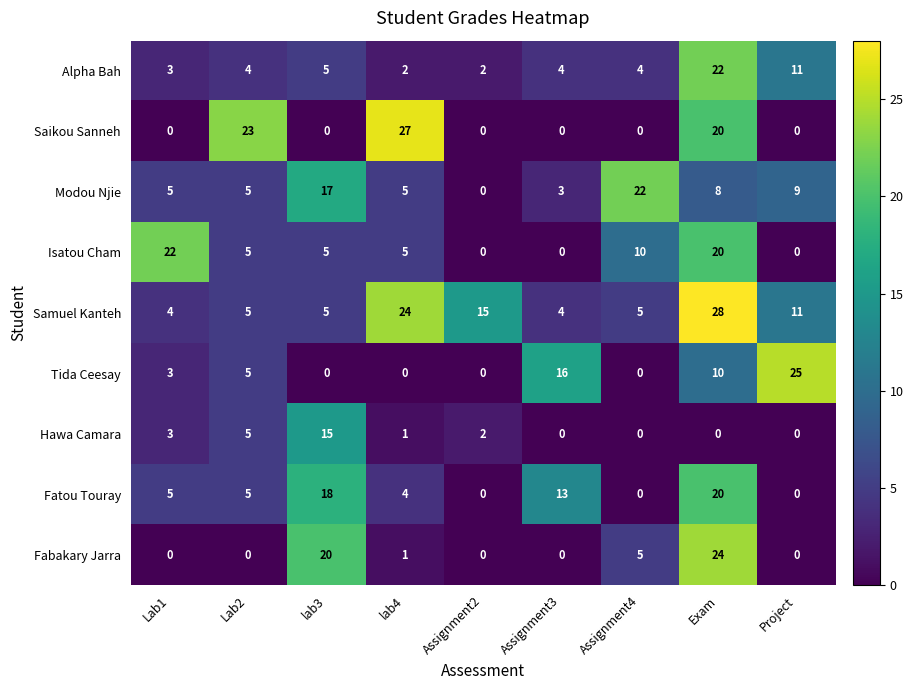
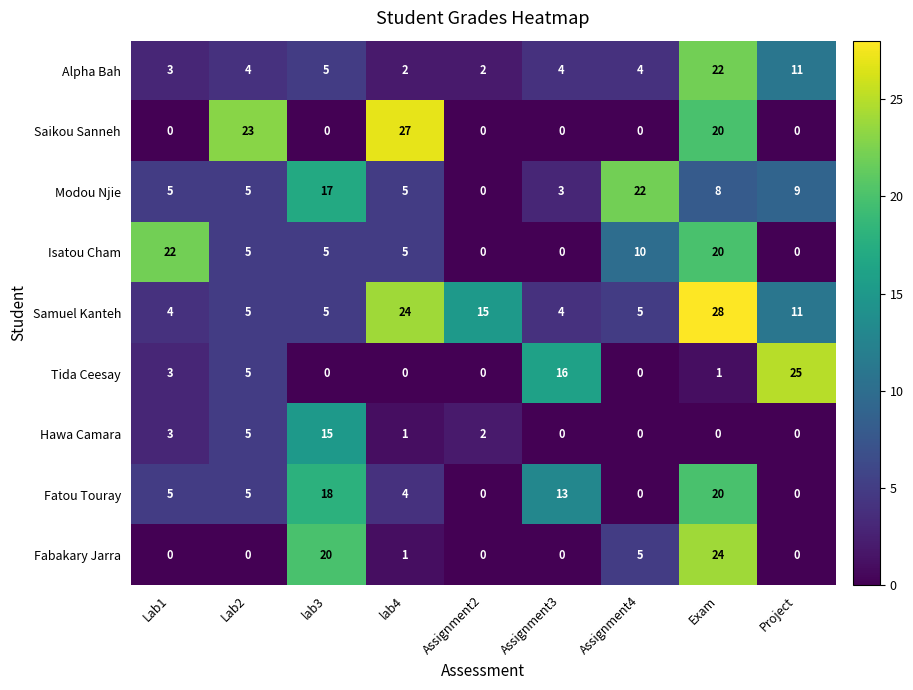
Tida Ceesay, Exam: 10 -> 1
